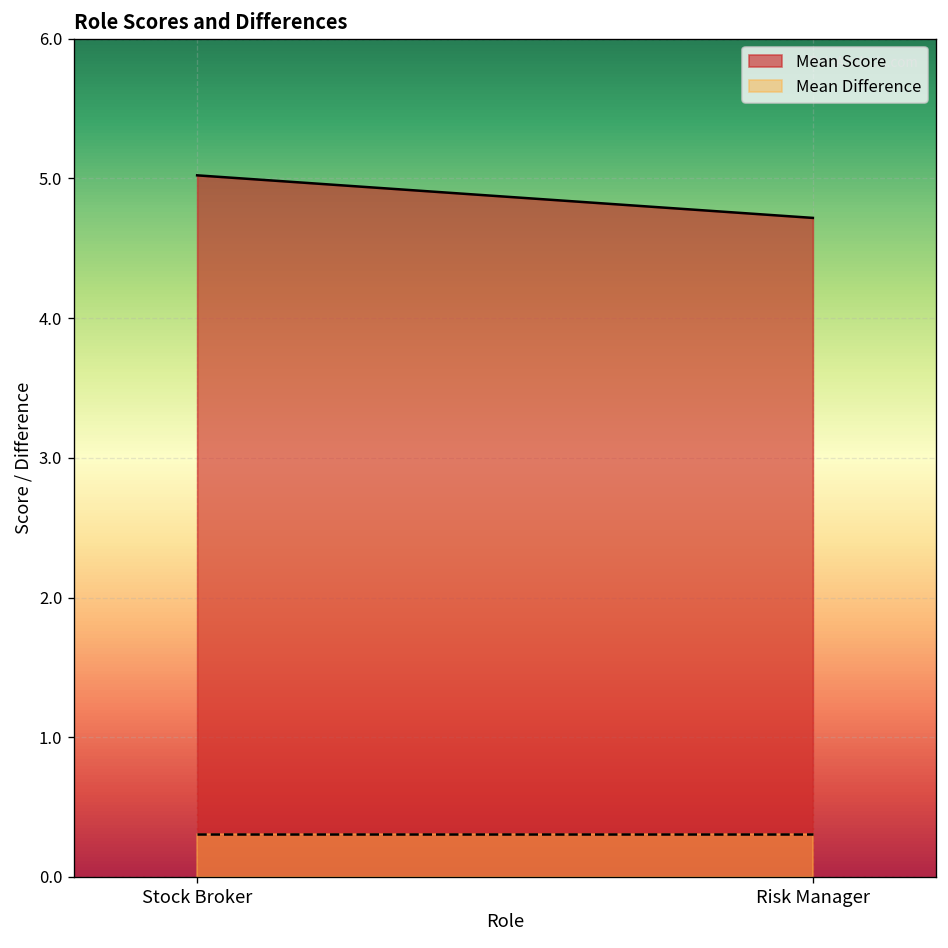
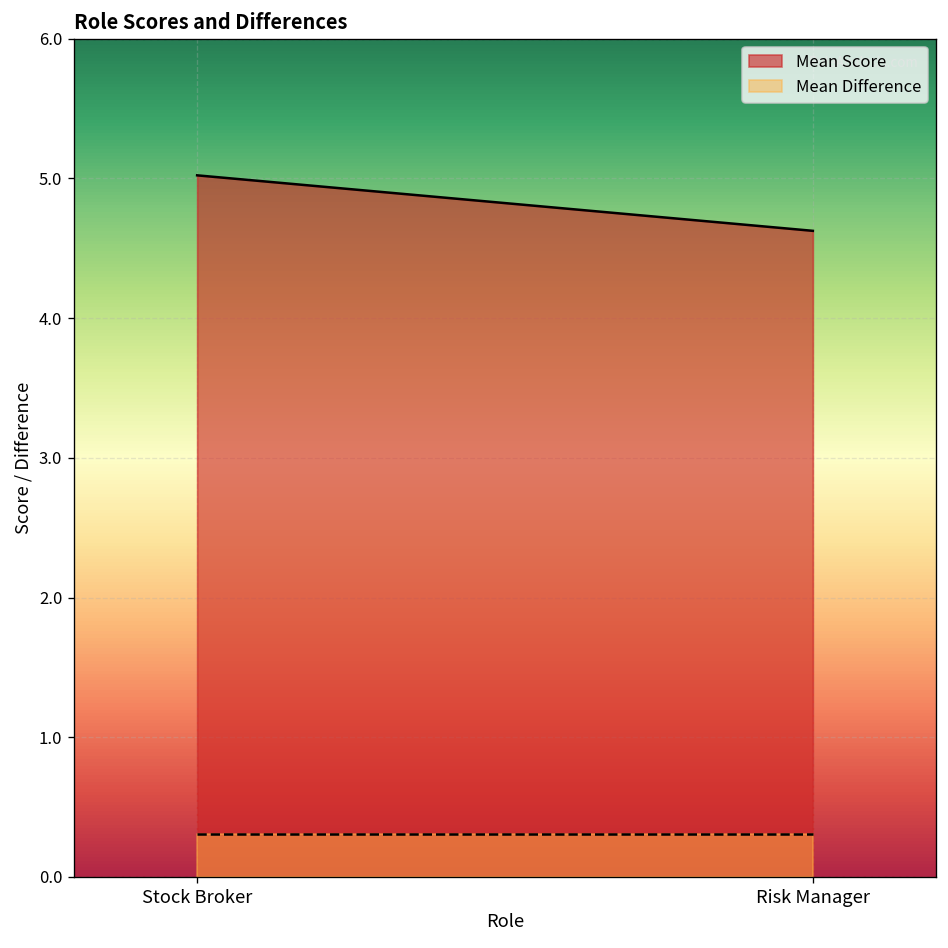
Mean Score, Risk Manager: 4.72 -> 4.63
